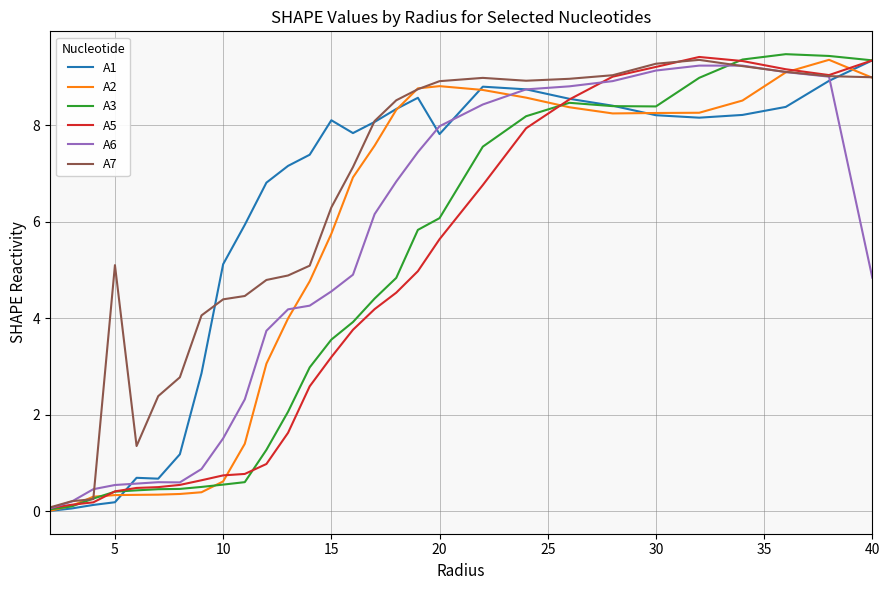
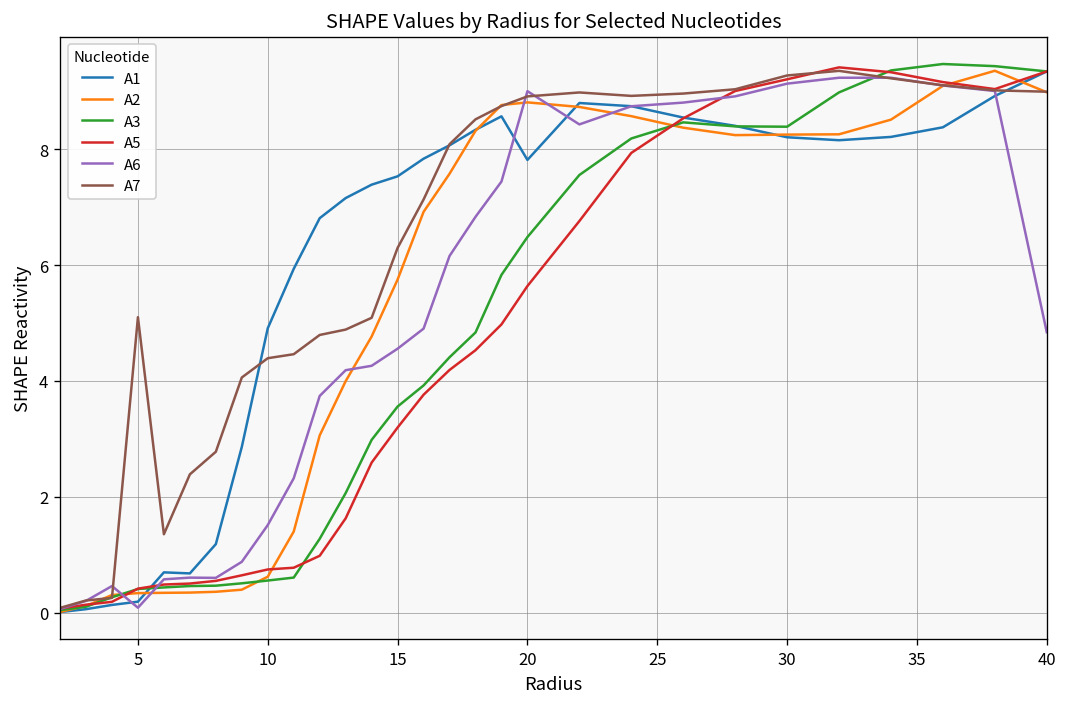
A6, 5: 0.5 -> 0.1
A1, 10: 5.1 -> 4.9
A1, 15: 8.1 -> 7.5
A3, 20: 6.1 -> 6.5
A6, 20: 8.0 -> 9.0
